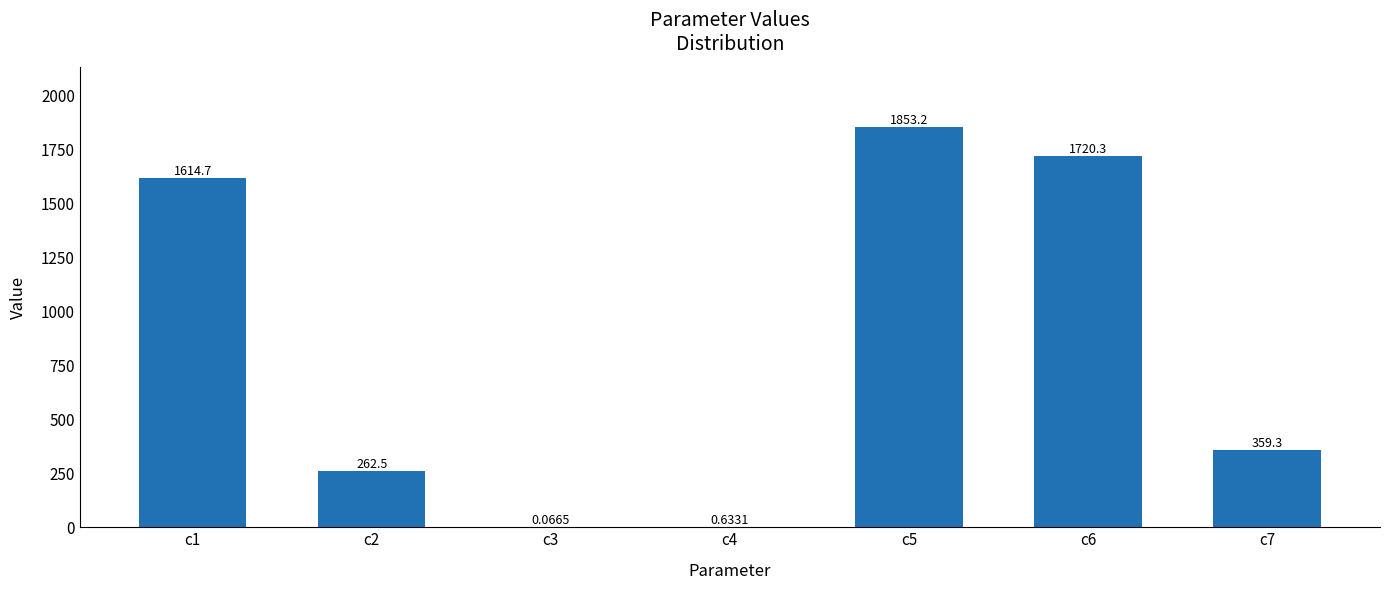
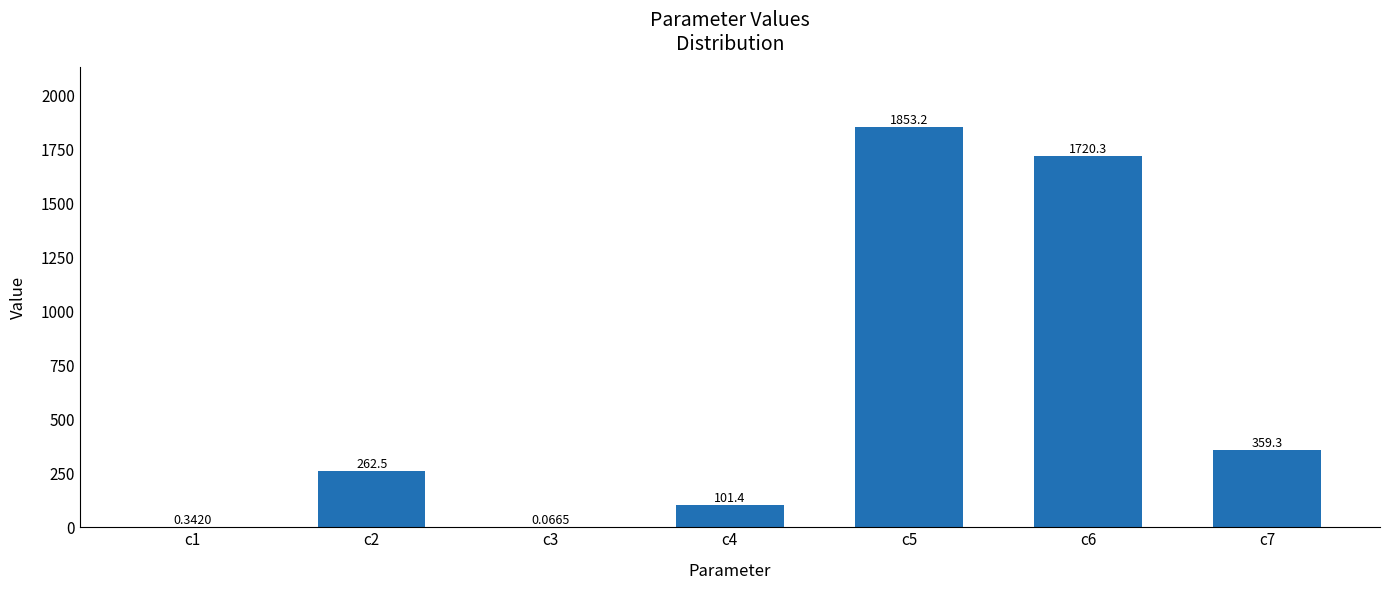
c1: 1614.7 -> 0.3420
c4: 0.6331 -> 101.4
